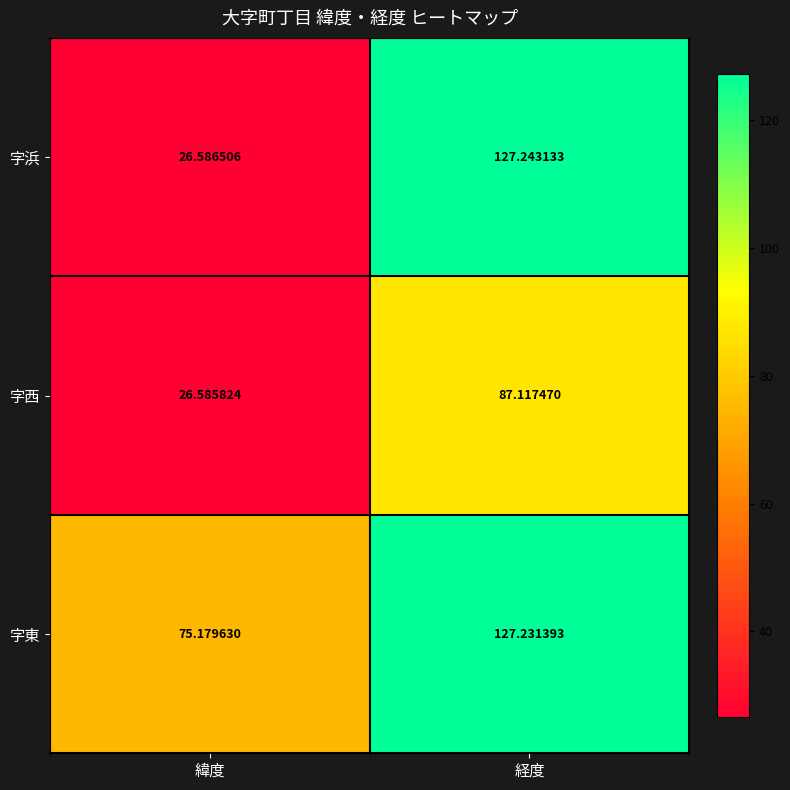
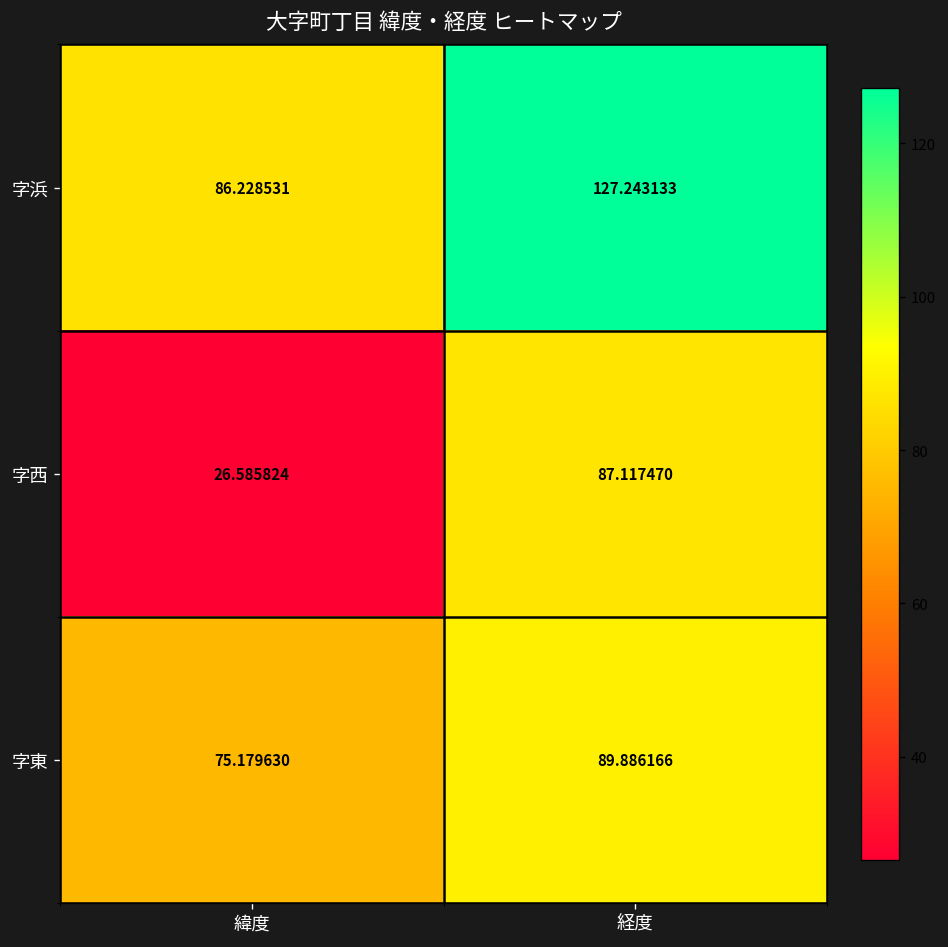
字浜, 緯度: 26.586506 -> 86.228531
字東, 経度: 127.231393 -> 89.886166
